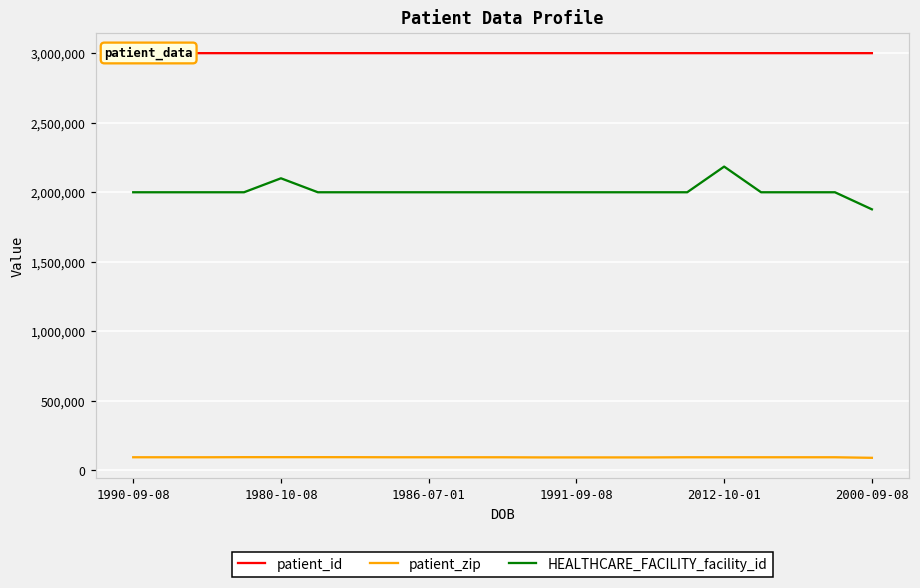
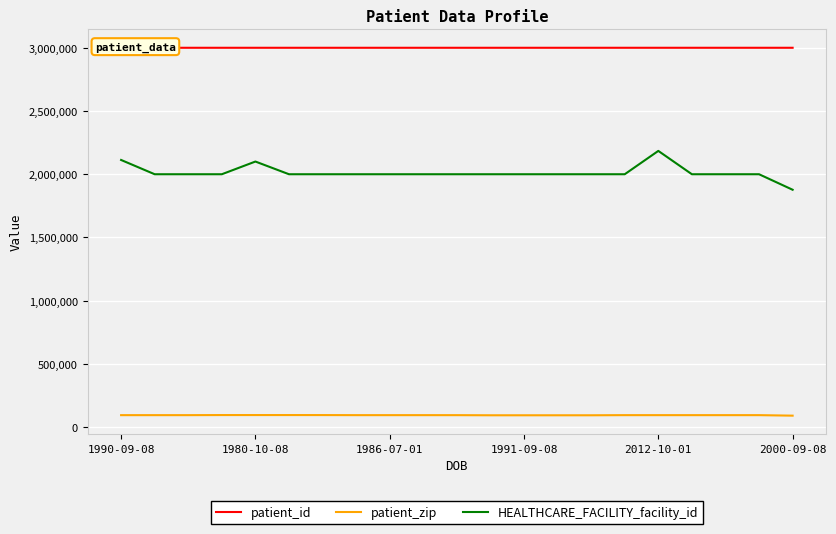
HEALTHCARE_FACILITY_facility_id, 1990-09-08: 2,000,000 -> 2,110,000
